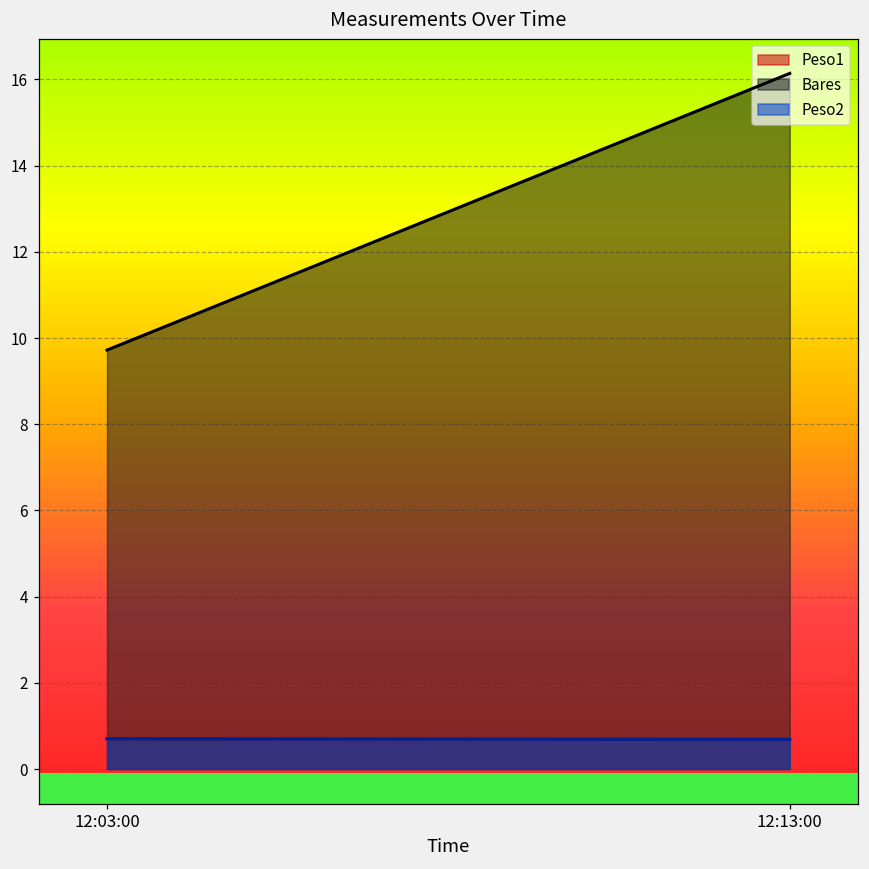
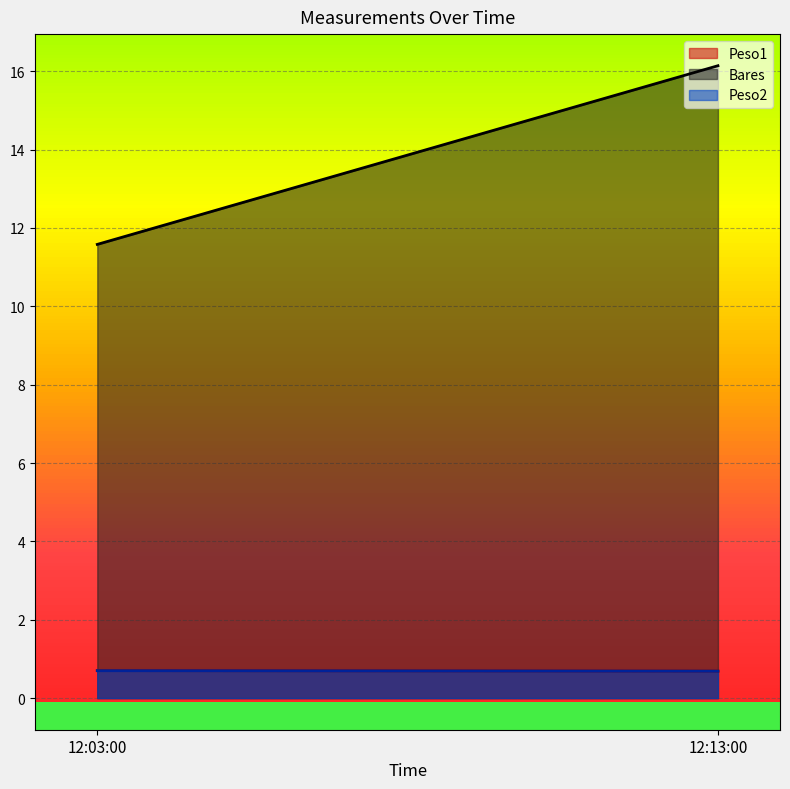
Bares, 12:03:00: 9.7 -> 11.6
